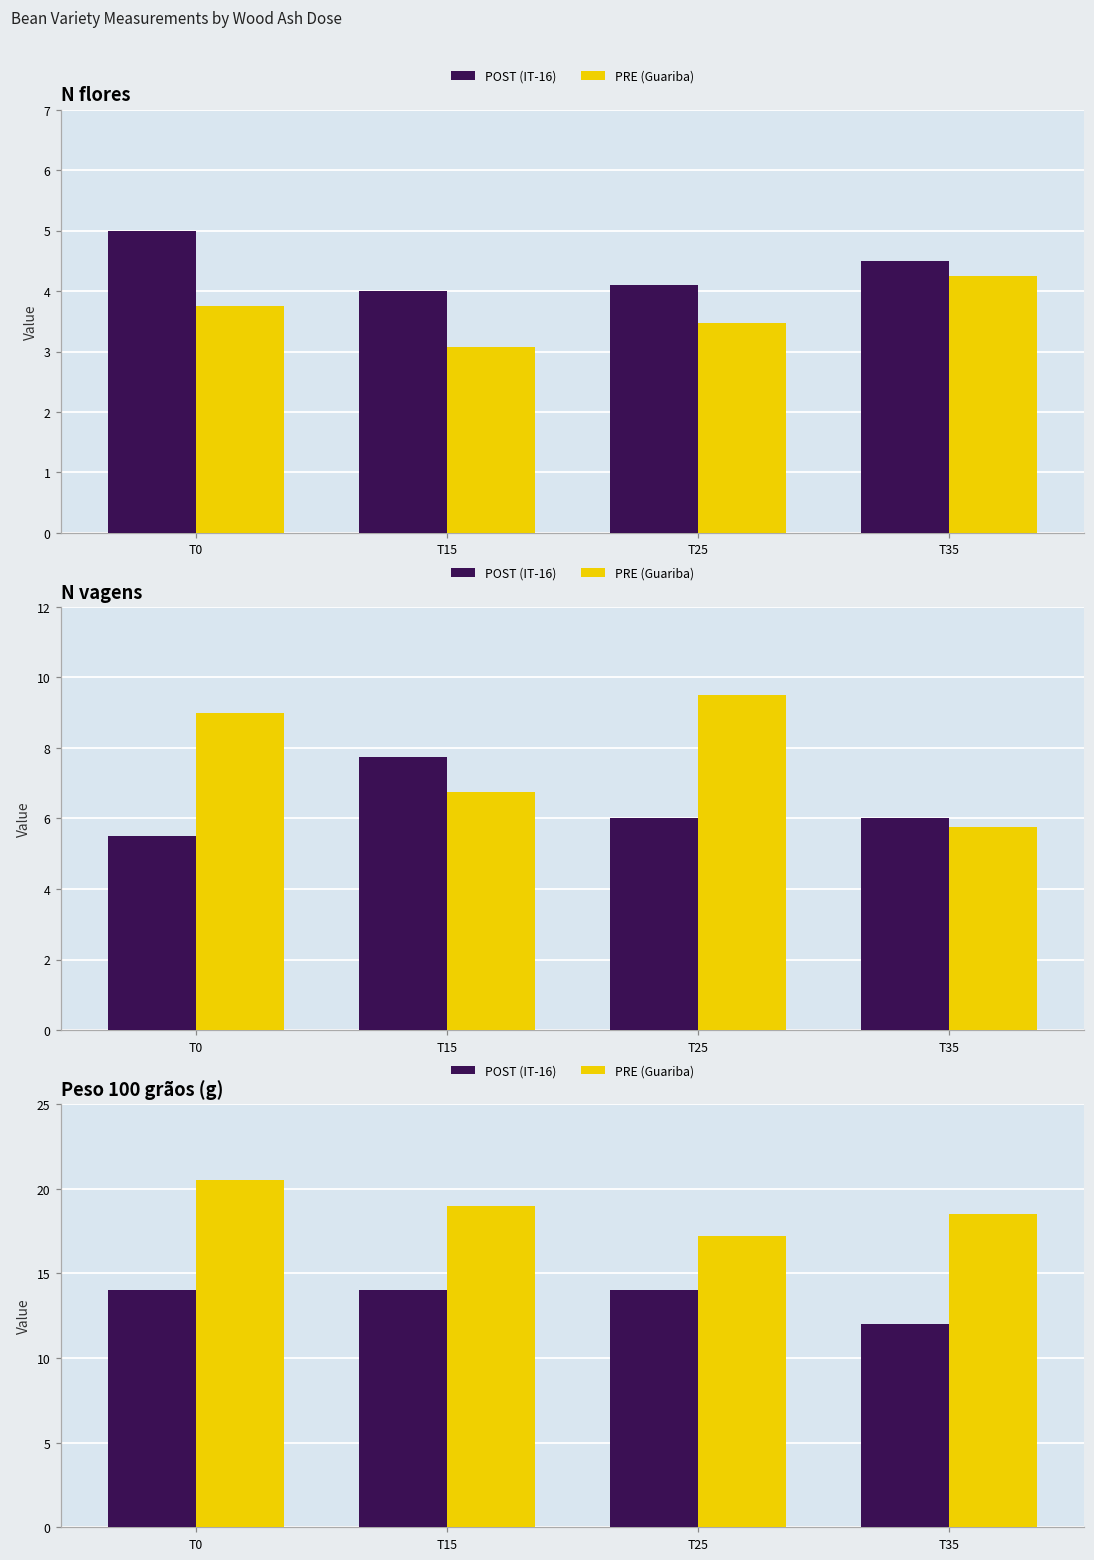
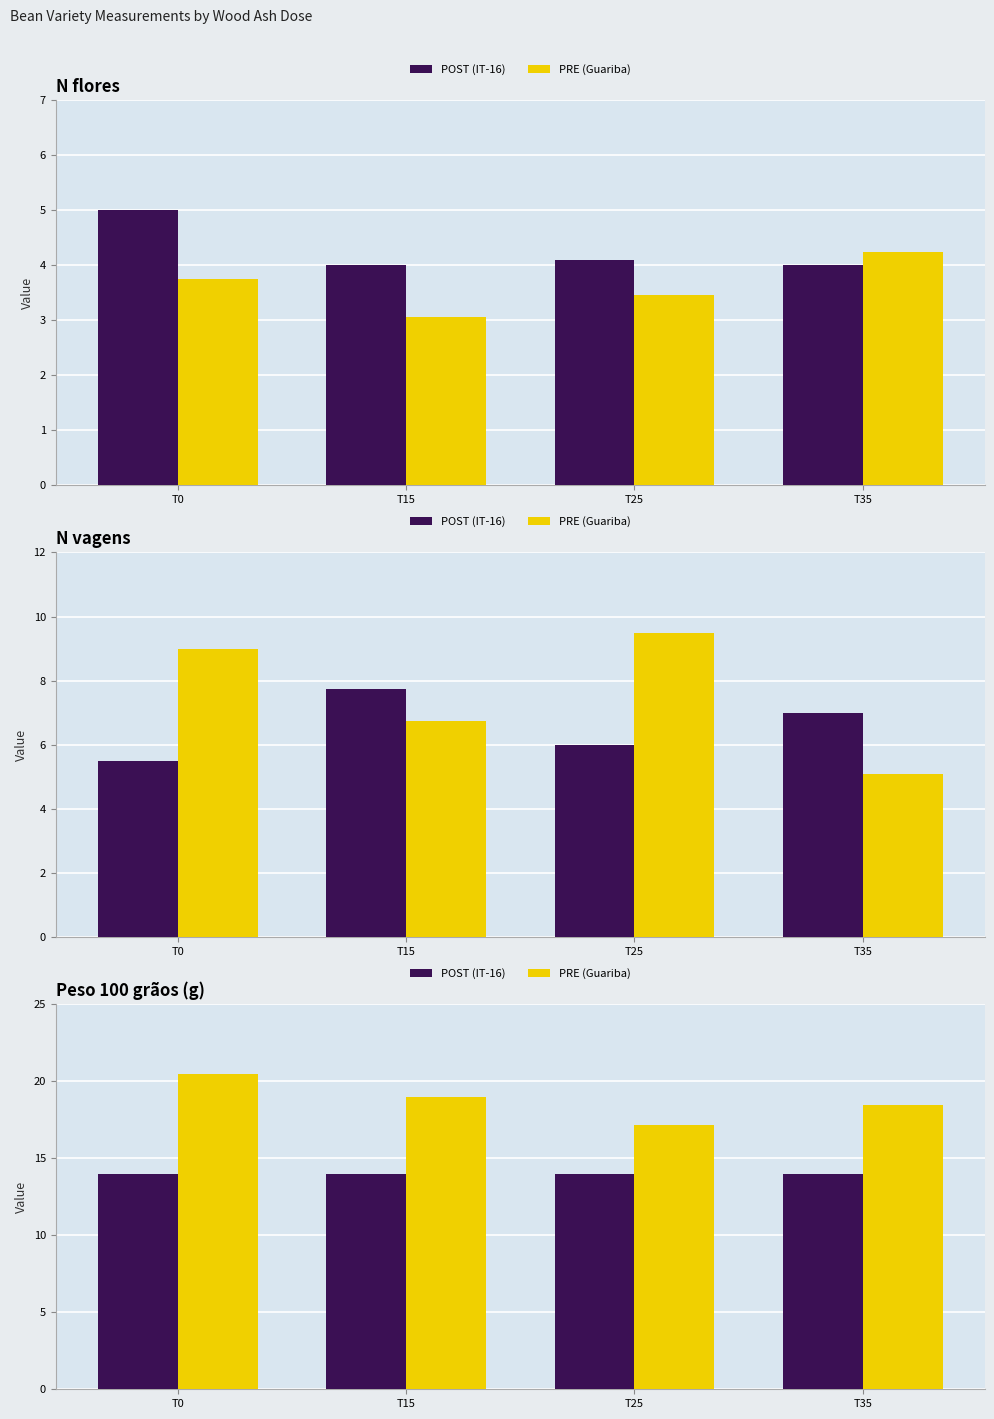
N flores, POST (IT-16), T35: 4.5 -> 4.0
N vagens, POST (IT-16), T35: 6 -> 7
N vagens, PRE (Guariba), T35: 5.8 -> 5.1
Peso 100 grãos (g), POST (IT-16), T35: 12 -> 14
